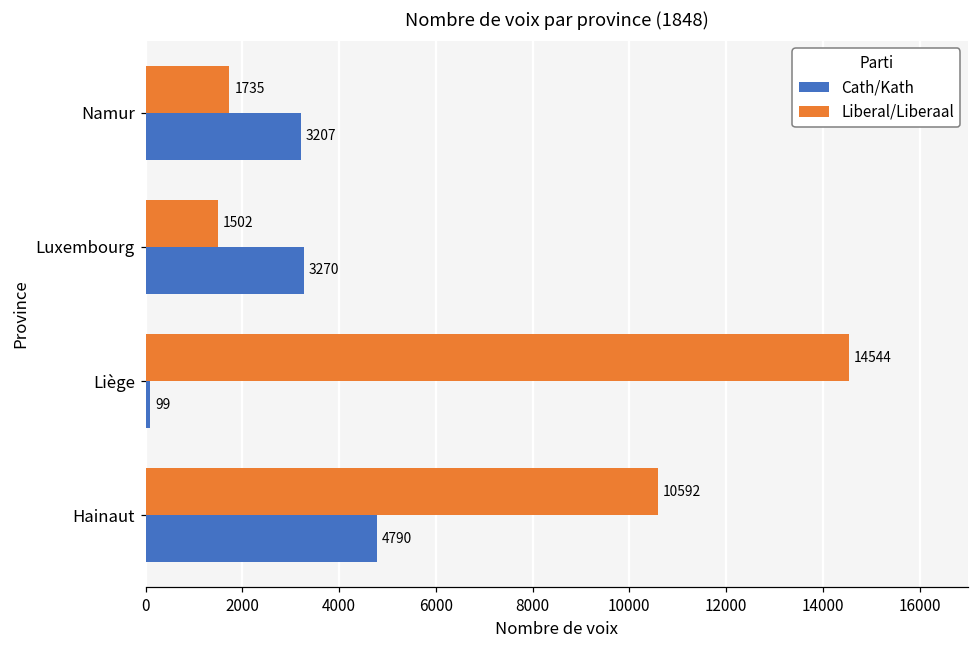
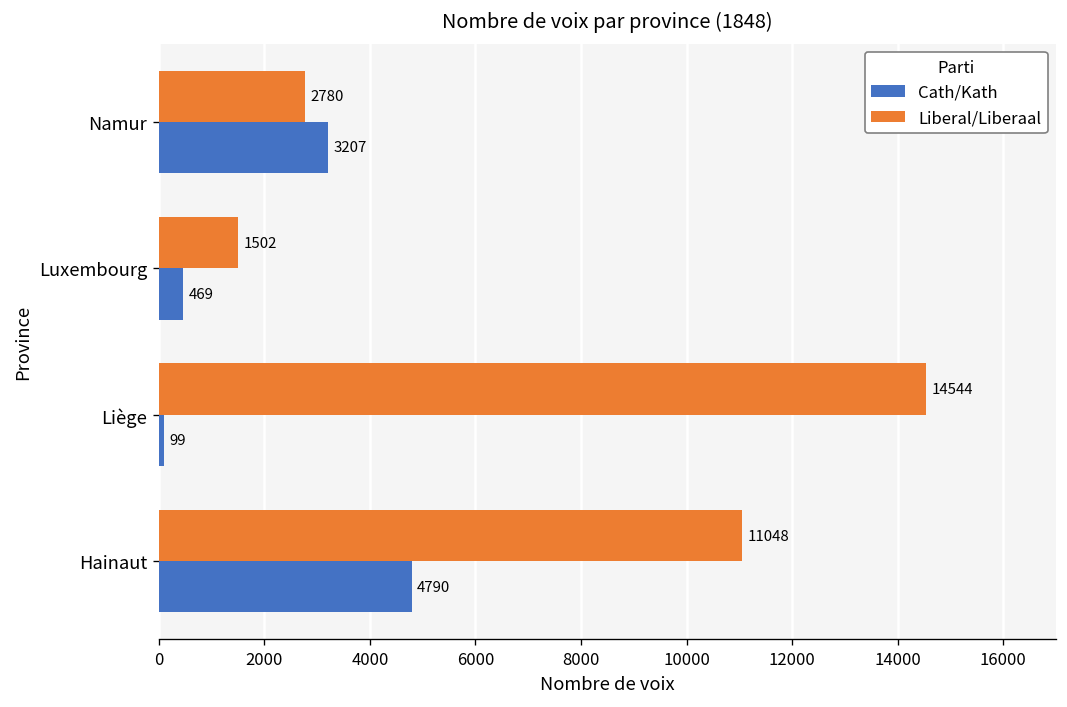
Liberal/Liberaal, Namur: 1735 -> 2780
Cath/Kath, Luxembourg: 3270 -> 469
Liberal/Liberaal, Hainaut: 10592 -> 11048
